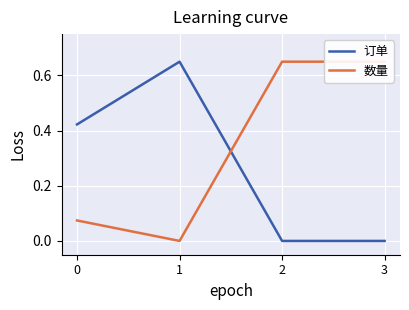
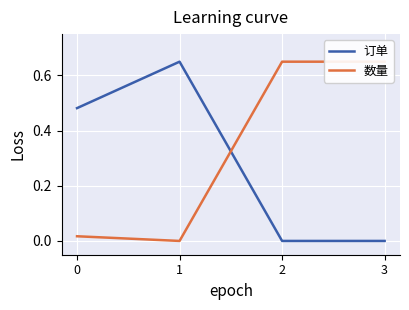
订单, 0: 0.42 -> 0.48
数量, 0: 0.07 -> 0.02
